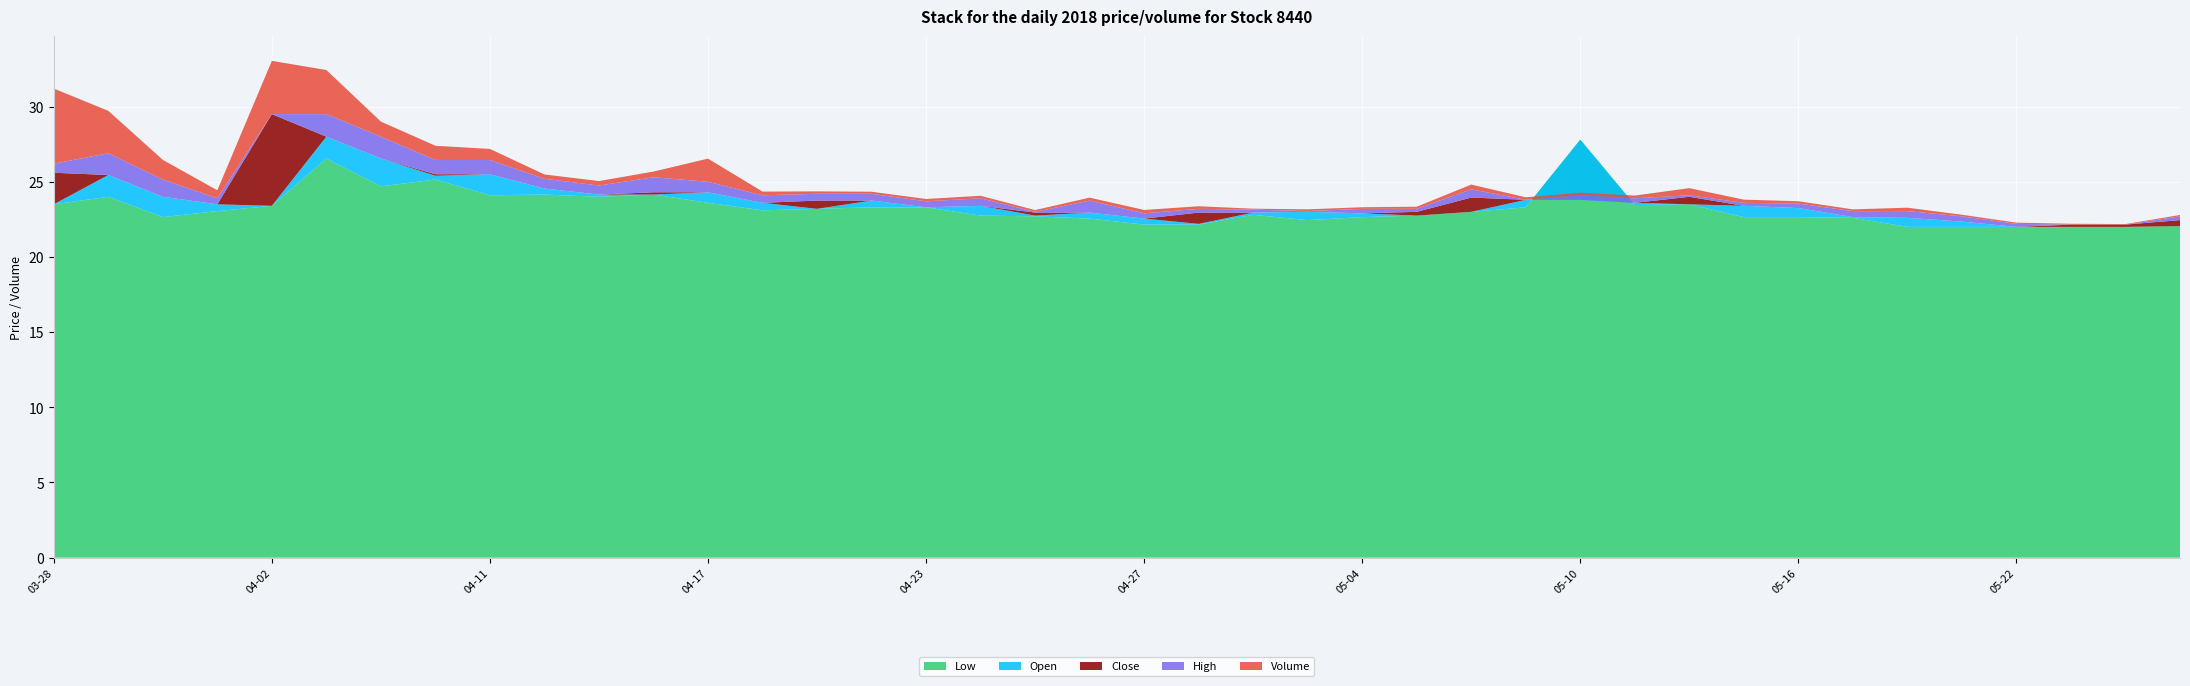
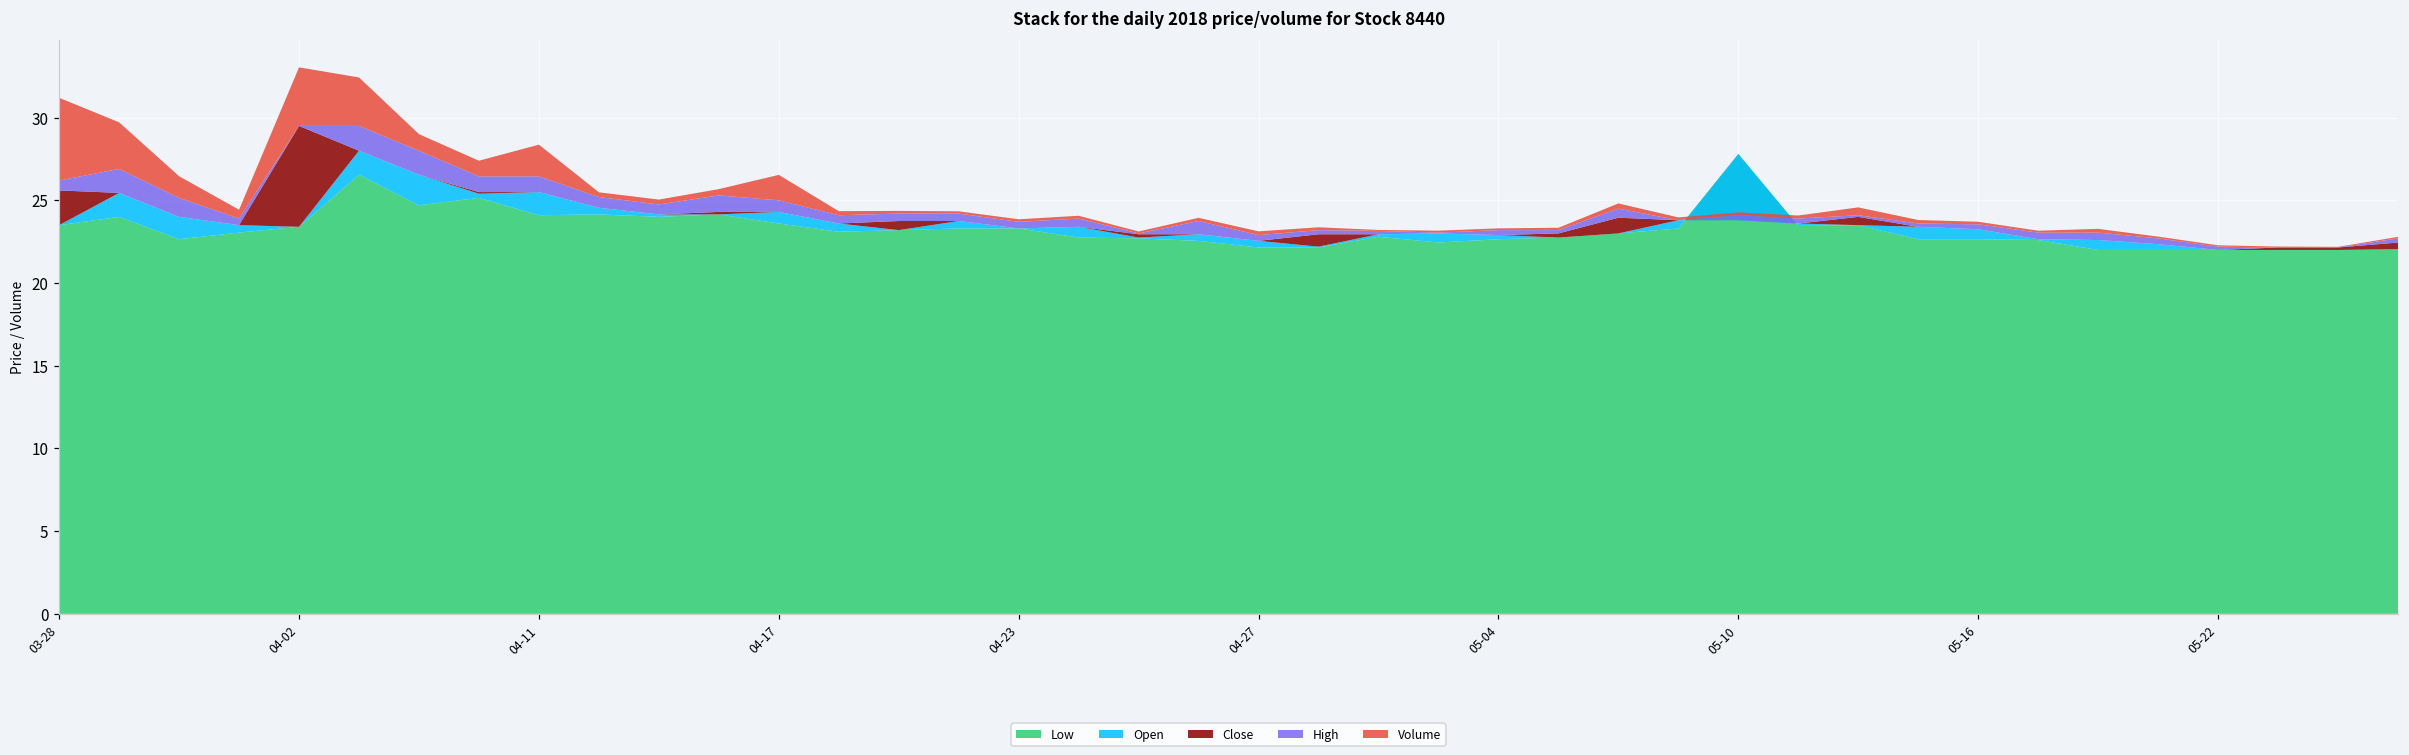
Volume, 04-11: 0.7 -> 1.9
